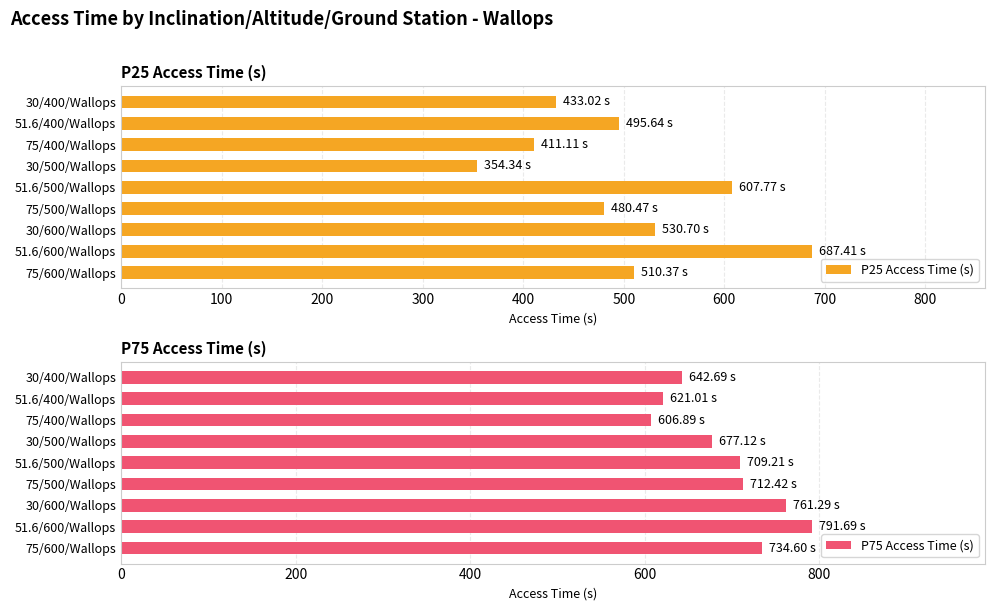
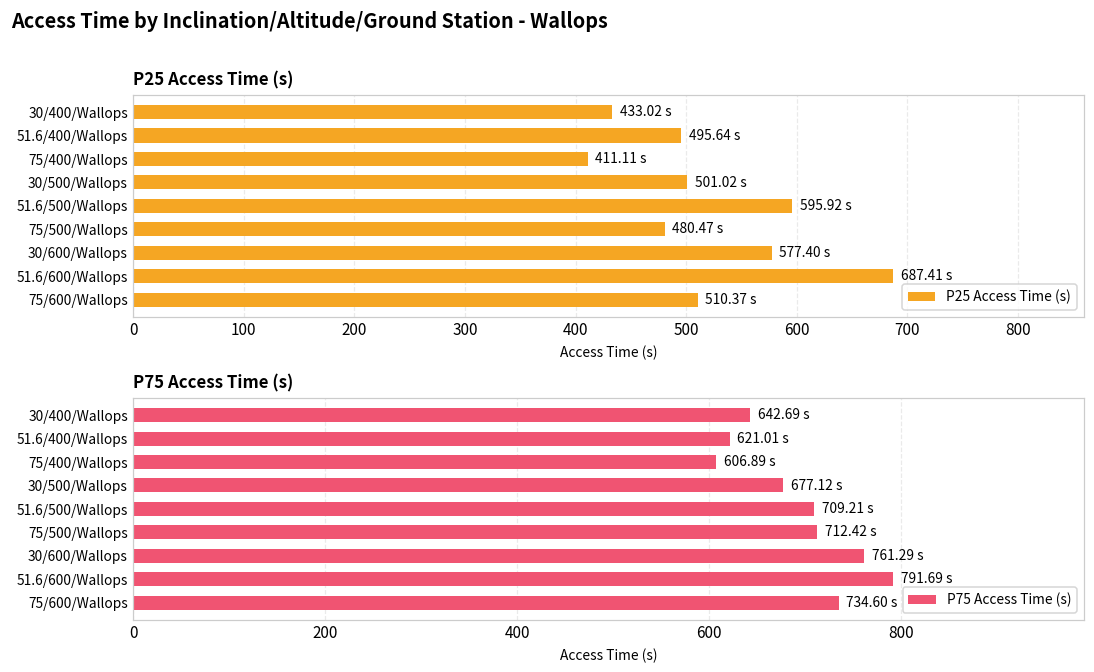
P25 Access Time (s), 30/500/Wallops: 354.34 -> 501.02
P25 Access Time (s), 51.6/500/Wallops: 607.77 -> 595.92
P25 Access Time (s), 30/600/Wallops: 530.70 -> 577.40
